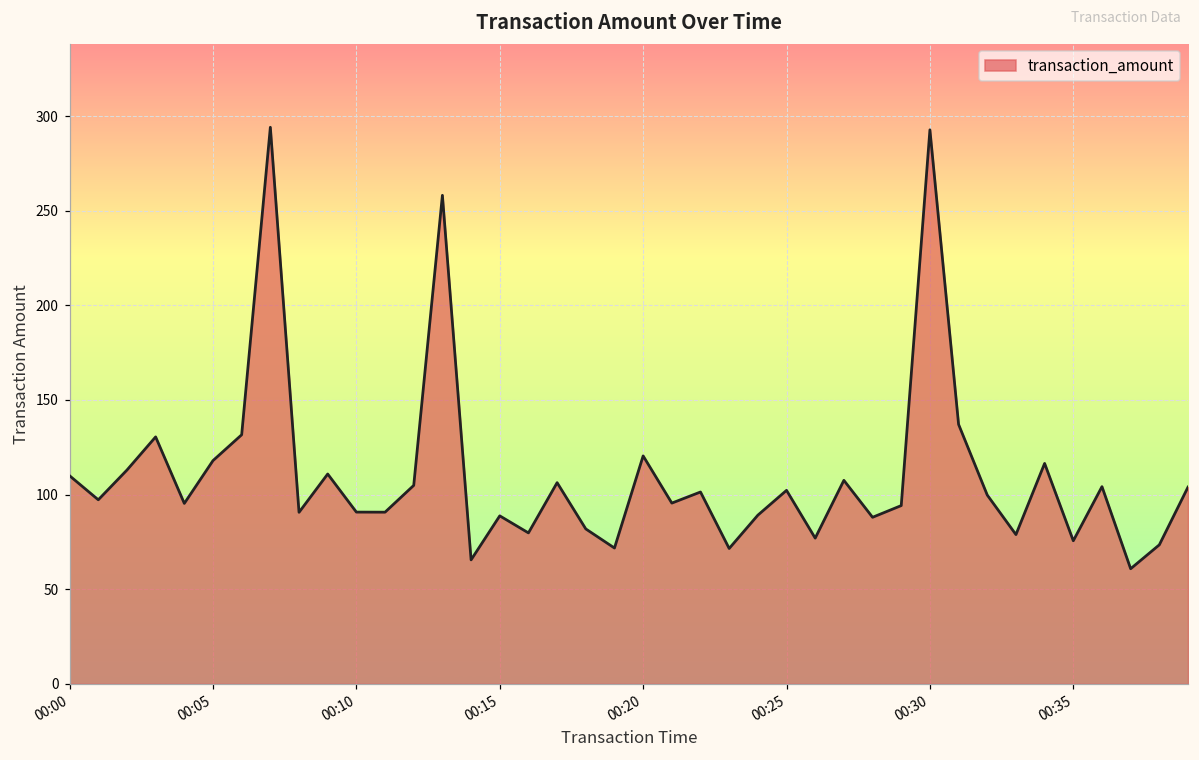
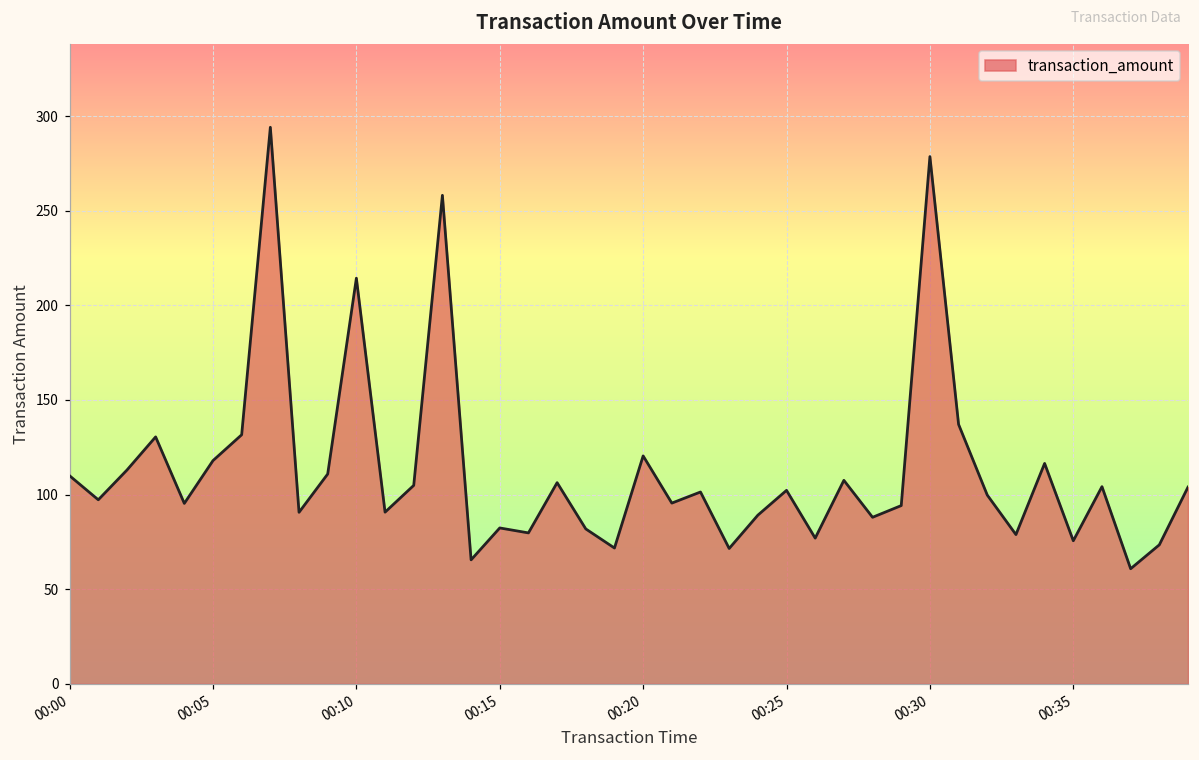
00:10: 91 -> 214
00:15: 89 -> 82
00:30: 293 -> 279
